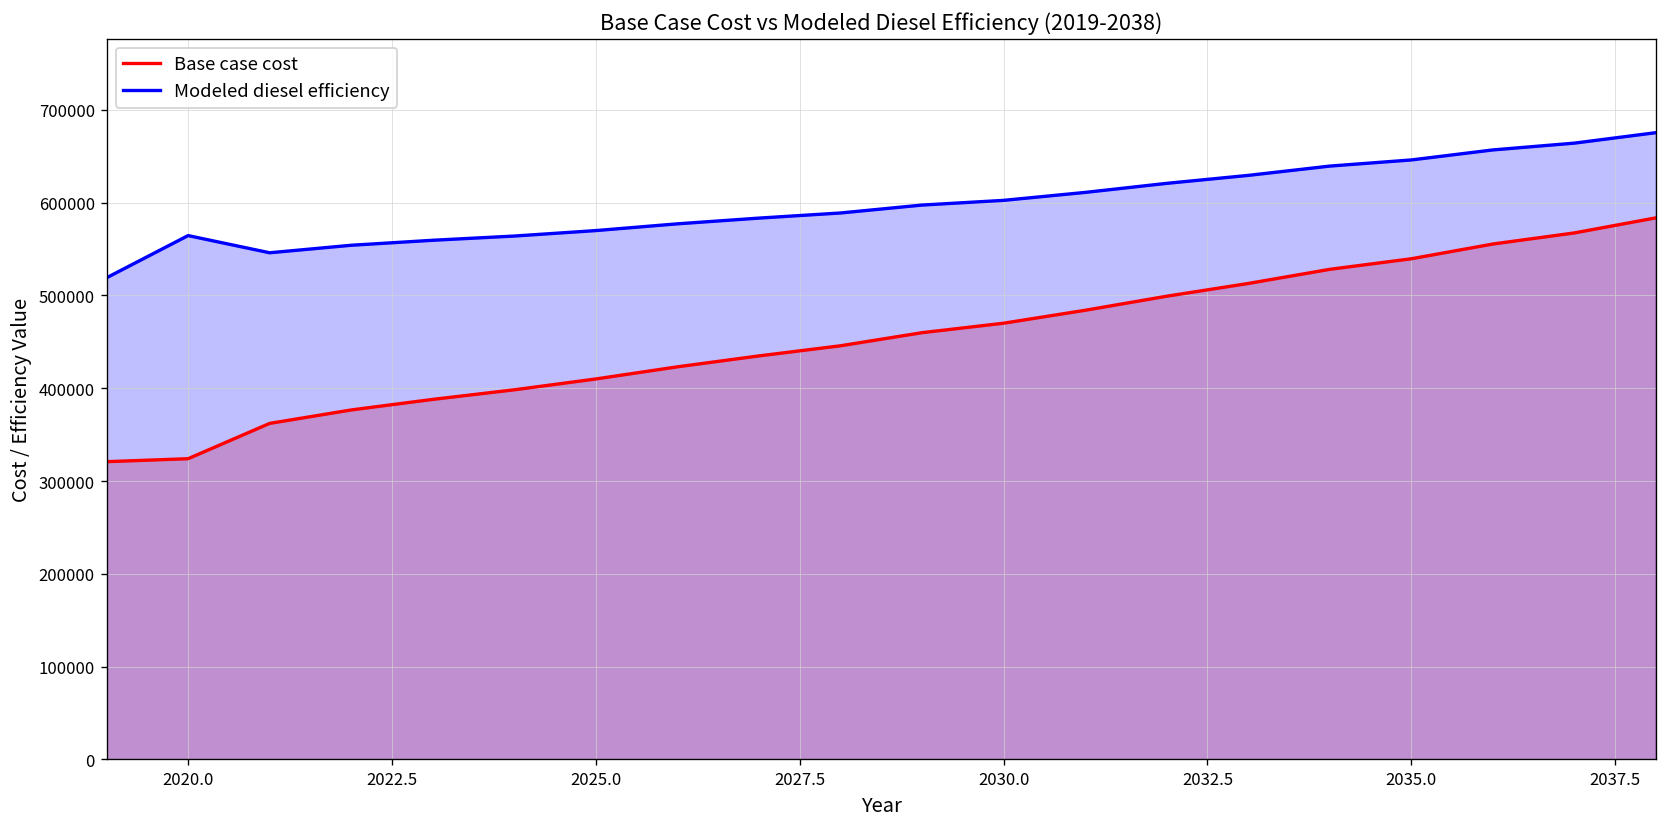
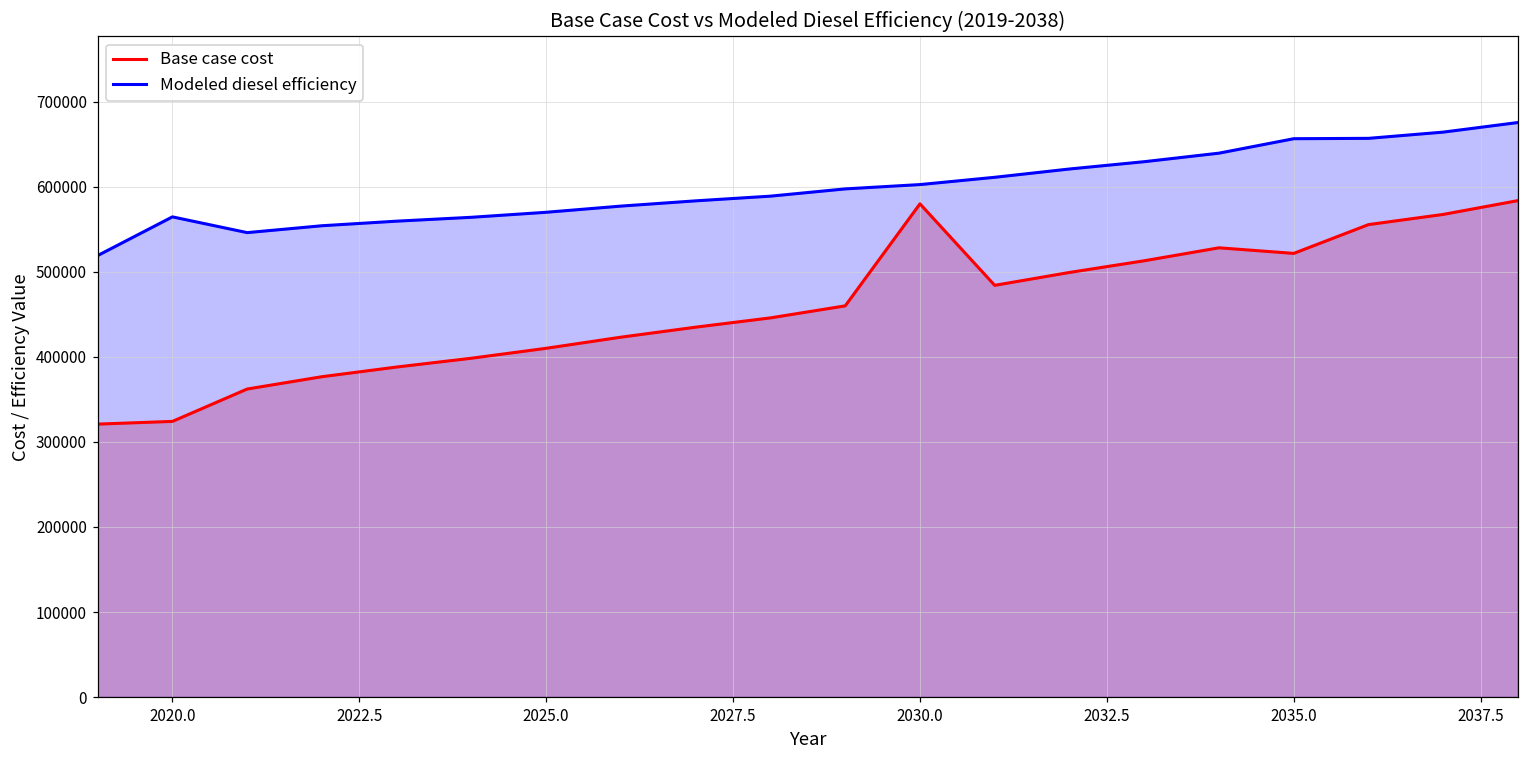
Base case cost, 2030.0: 470000 -> 580000
Base case cost, 2035.0: 540000 -> 520000
Modeled diesel efficiency, 2035.0: 650000 -> 660000
